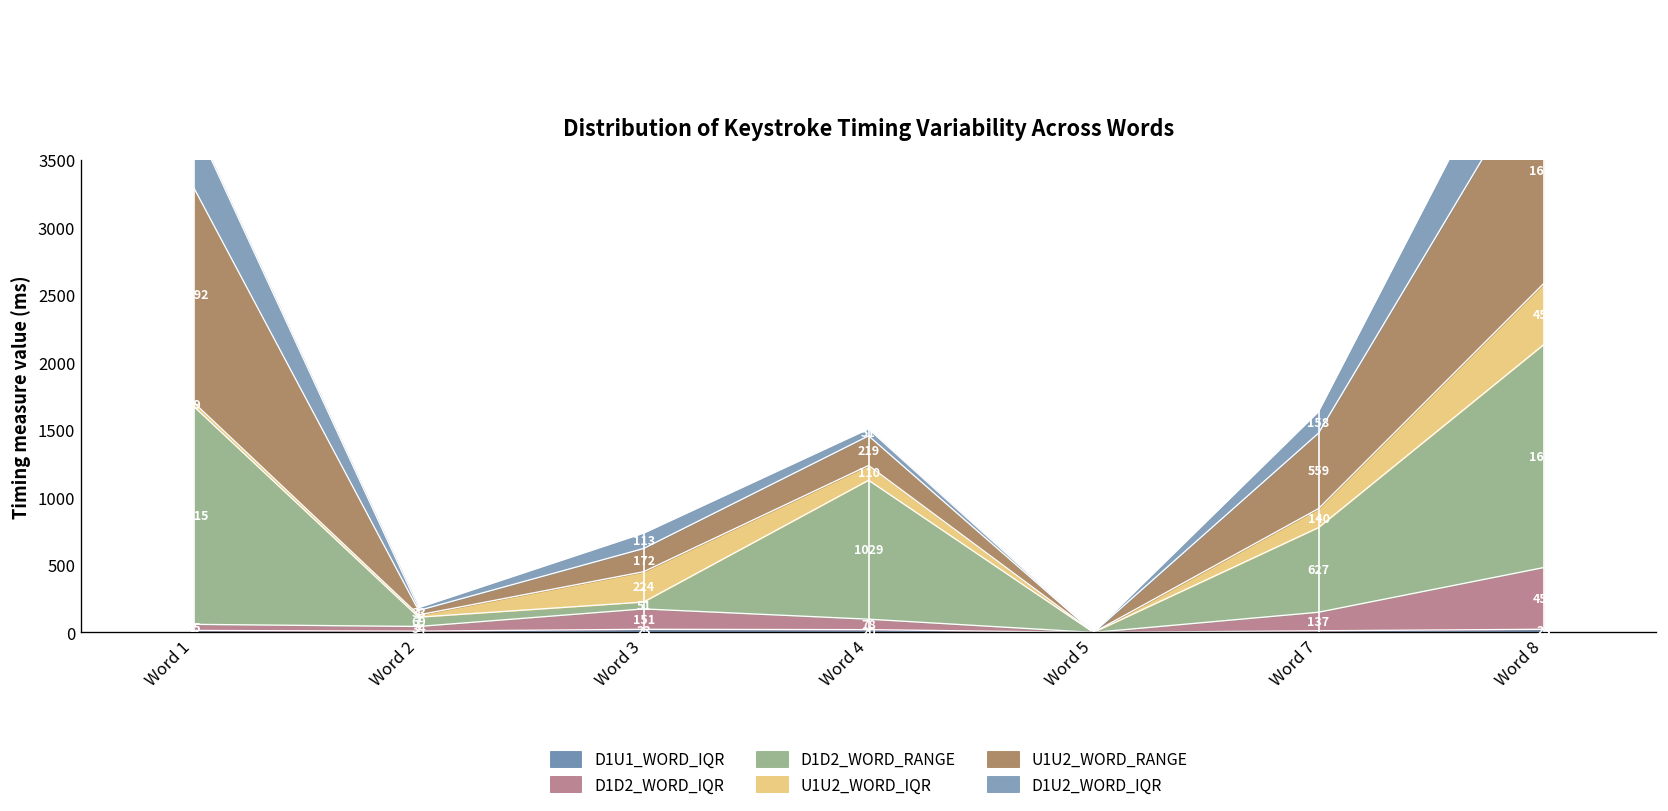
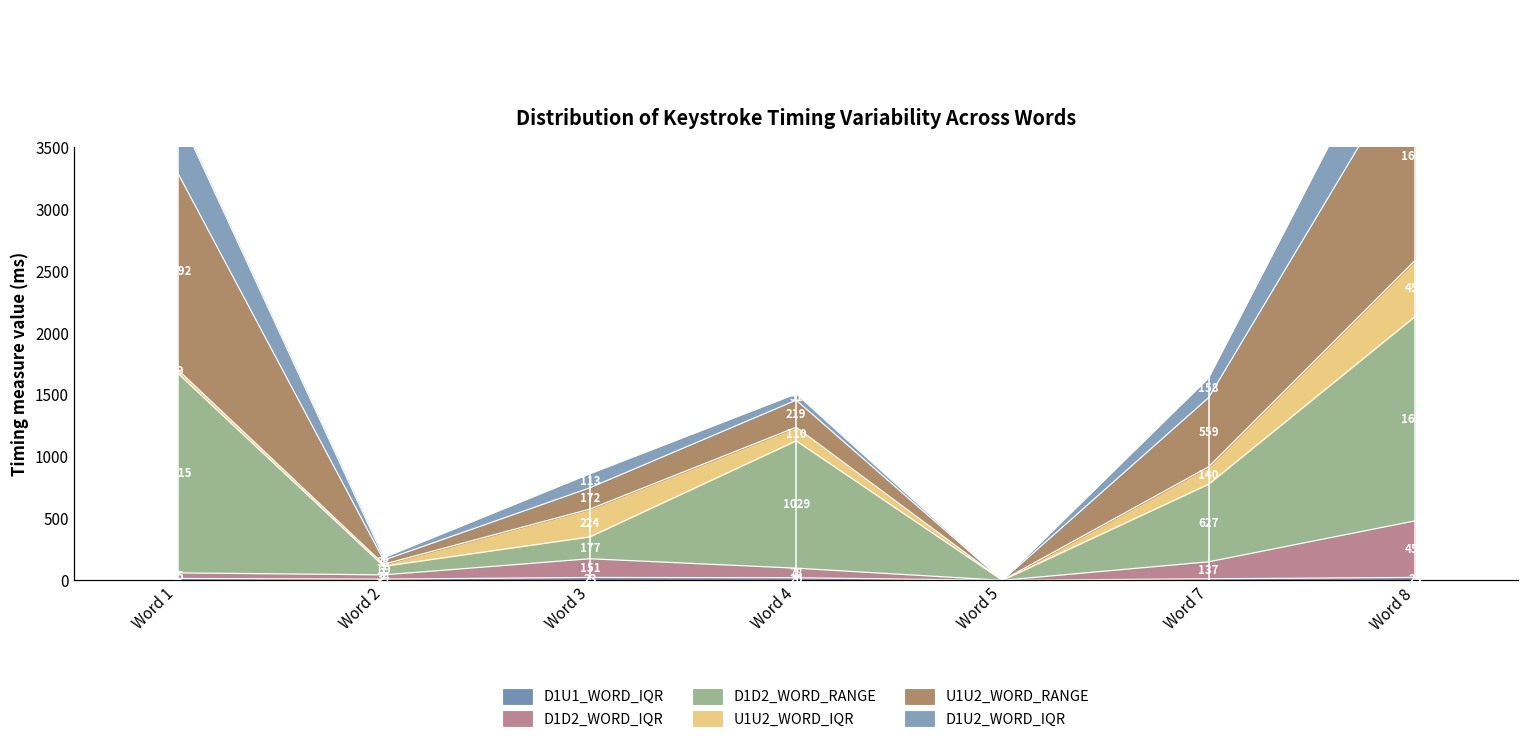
D1D2_WORD_RANGE, Word 3: 51 -> 177
